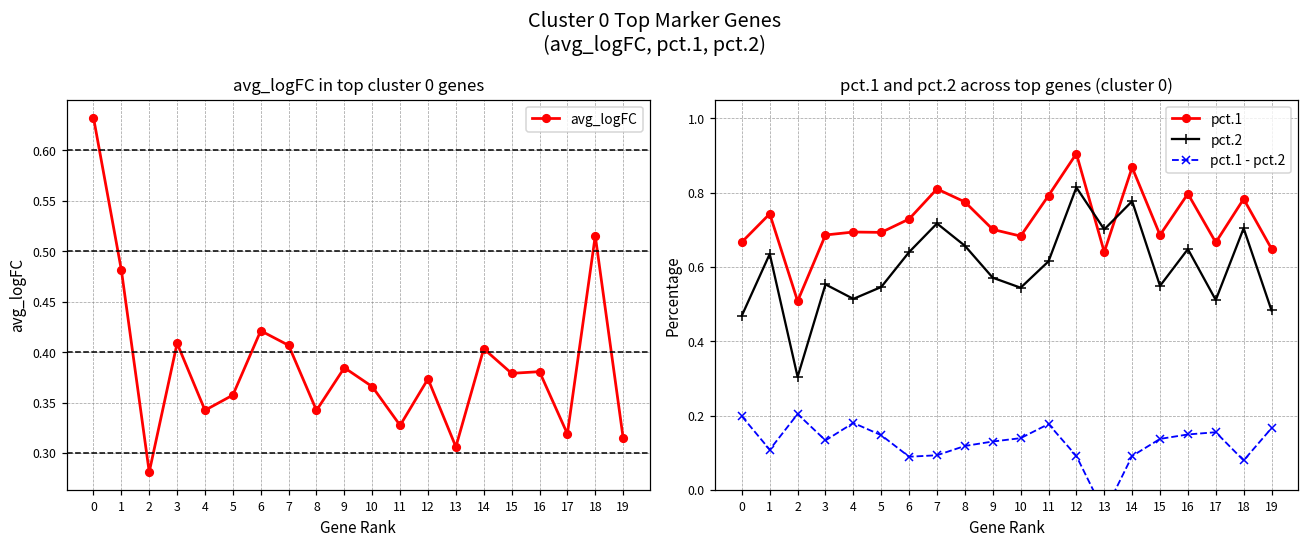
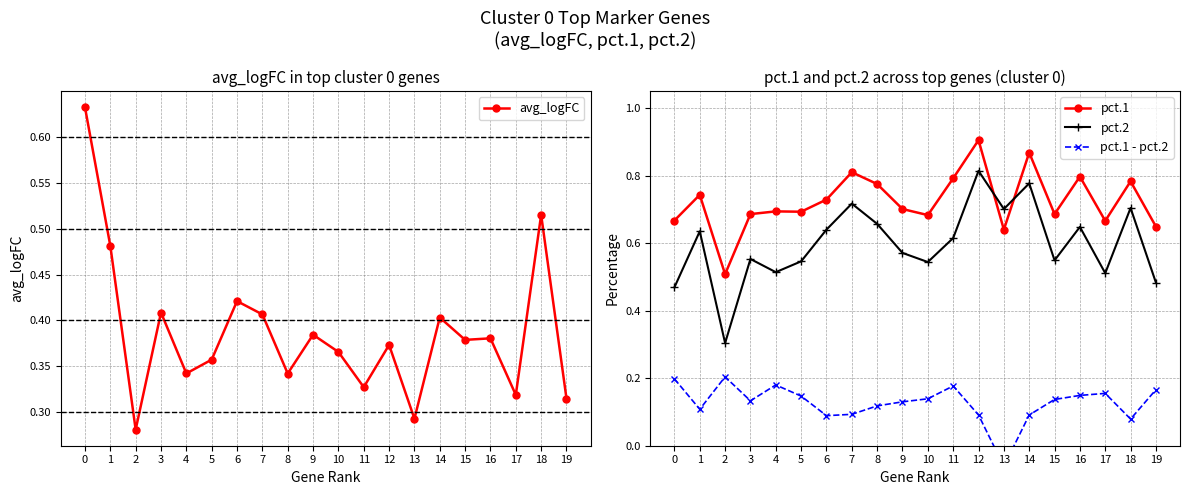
avg_logFC in top cluster 0 genes, 13: 0.31 -> 0.29
